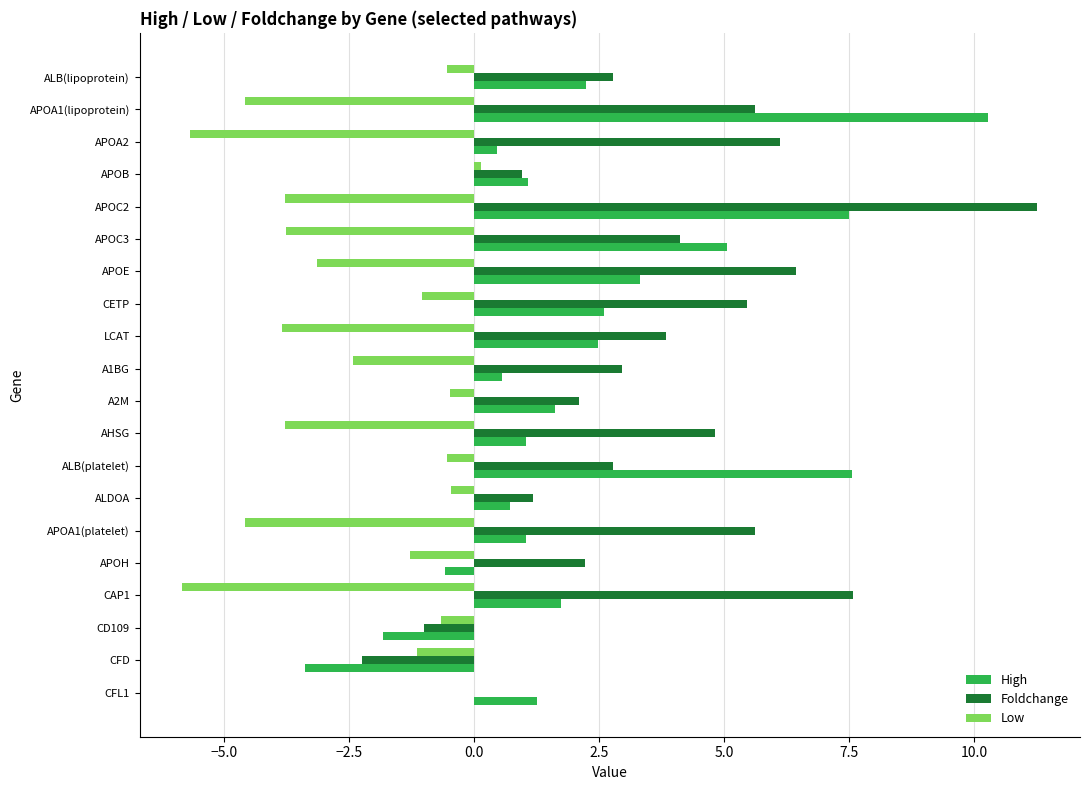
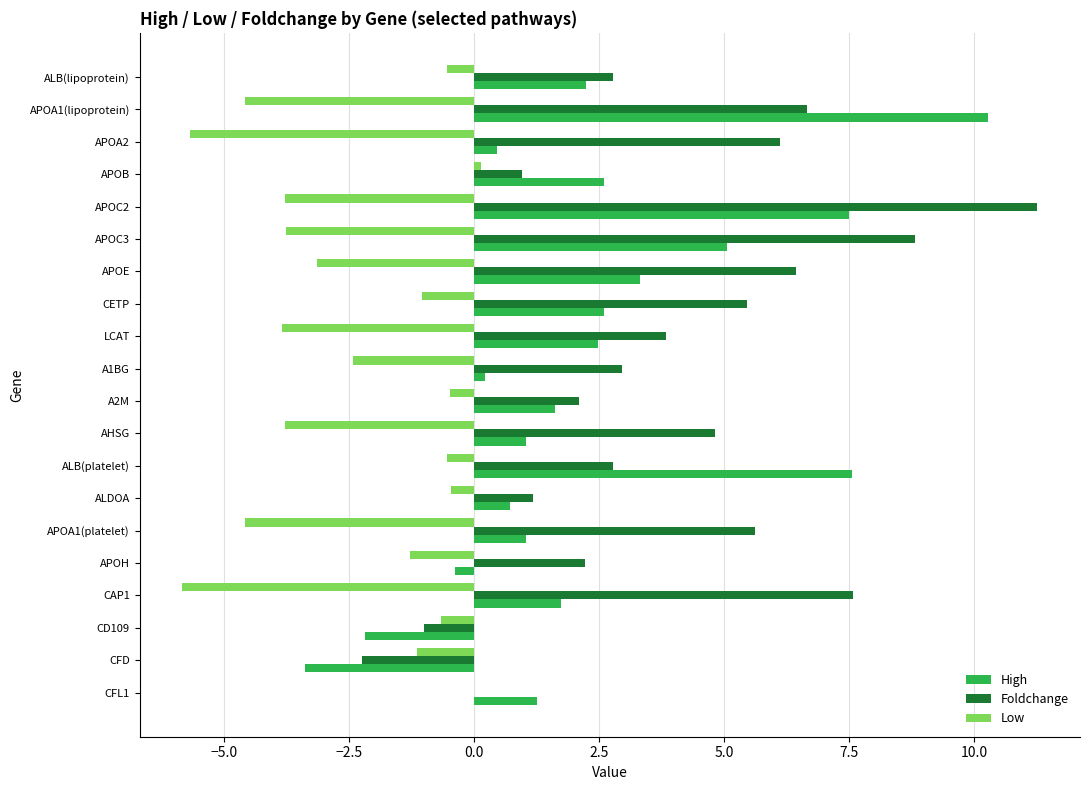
Foldchange, APOA1(lipoprotein): 5.6 -> 6.7
High, APOB: 1.1 -> 2.6
Foldchange, APOC3: 4.1 -> 8.8
High, A1BG: 0.6 -> 0.2
High, APOH: -0.6 -> -0.4
High, CD109: -1.8 -> -2.2
